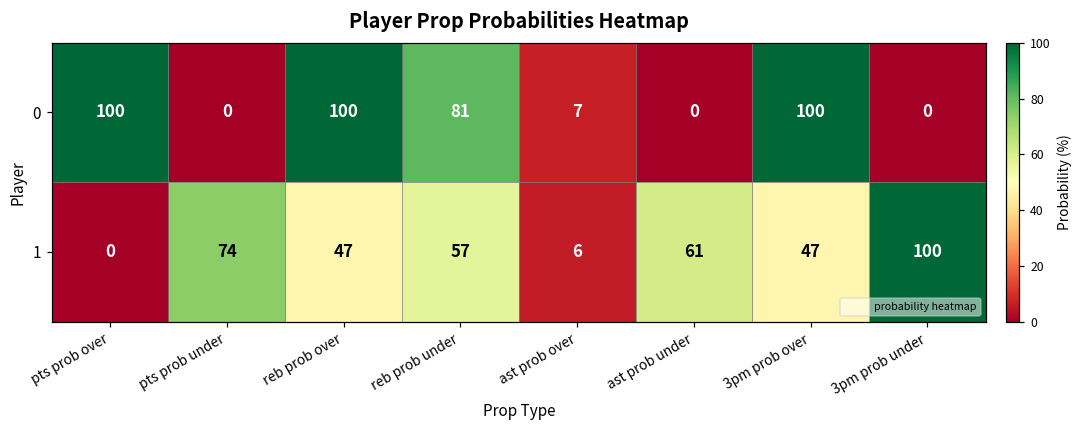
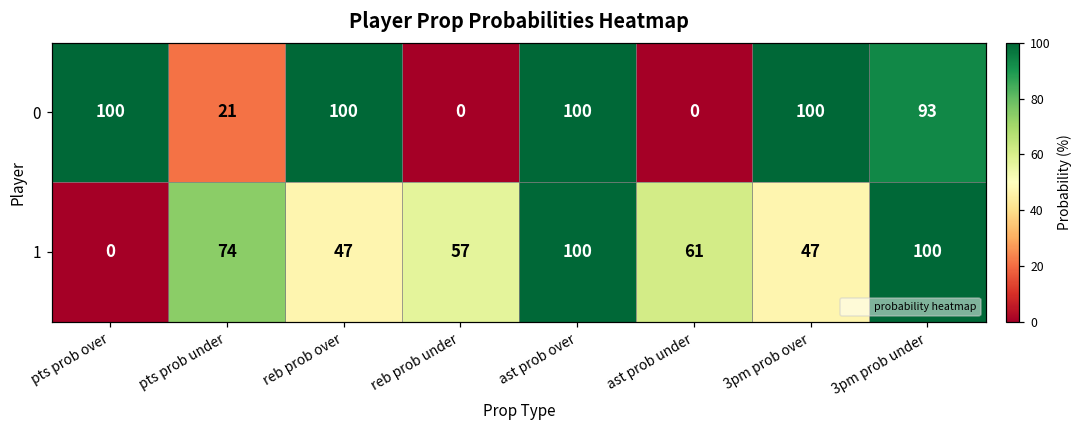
0, pts prob under: 0 -> 21
0, reb prob under: 81 -> 0
0, ast prob over: 7 -> 100
0, 3pm prob under: 0 -> 93
1, ast prob over: 6 -> 100
